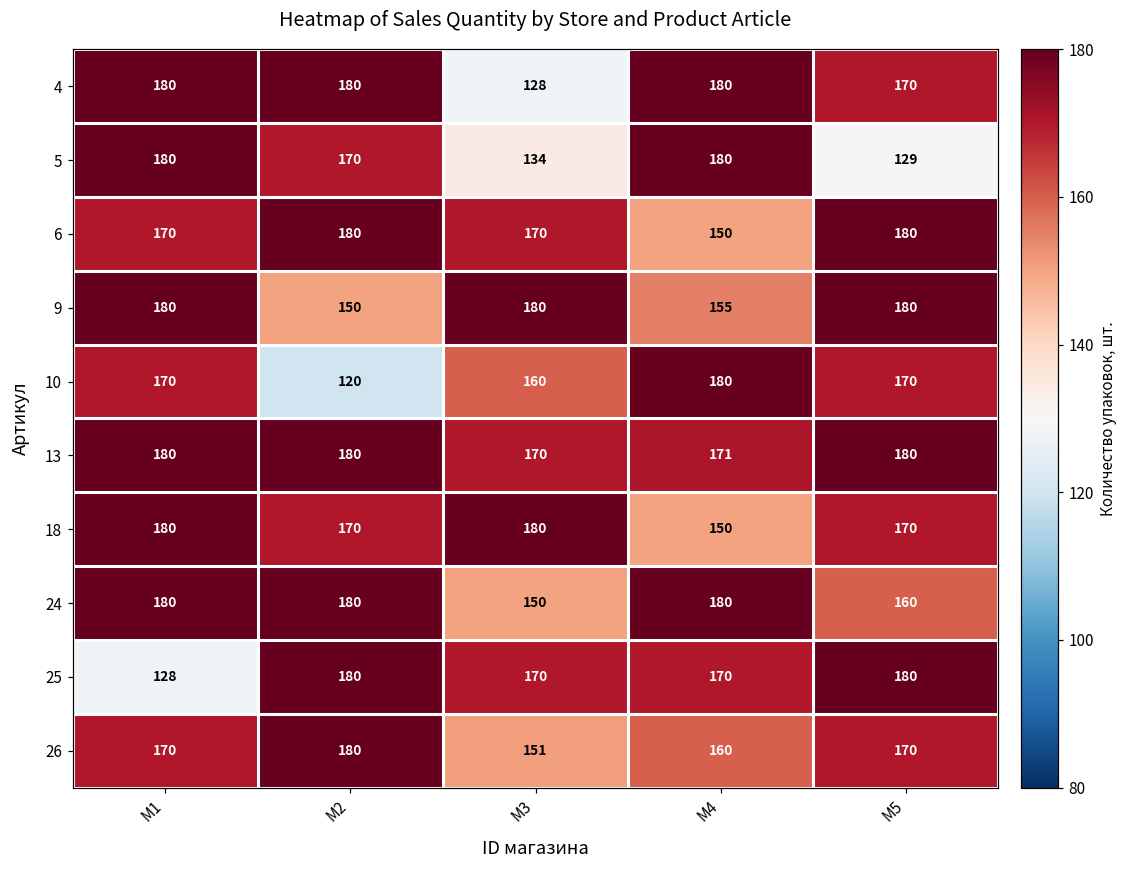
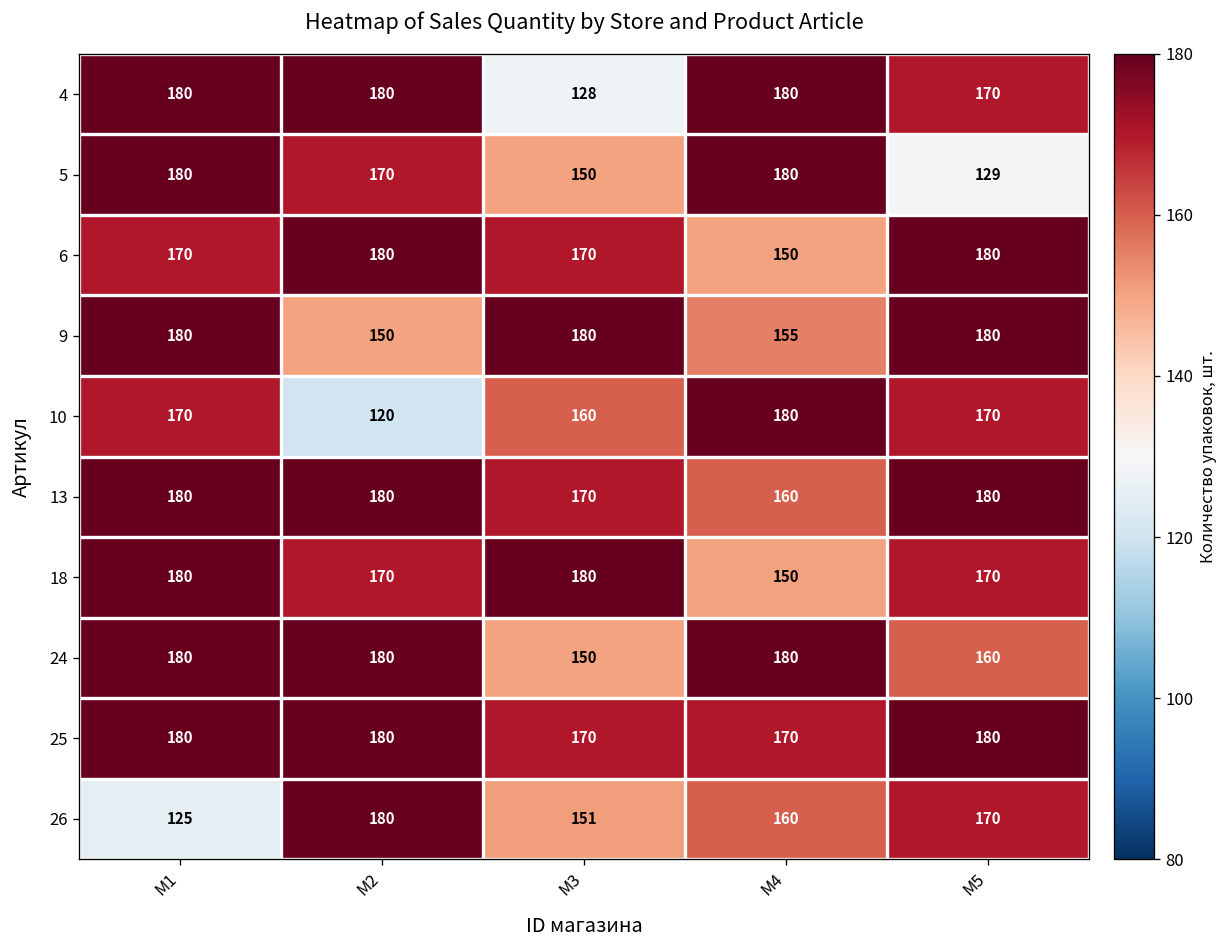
5, M3: 134 -> 150
13, M4: 171 -> 160
25, M1: 128 -> 180
26, M1: 170 -> 125
